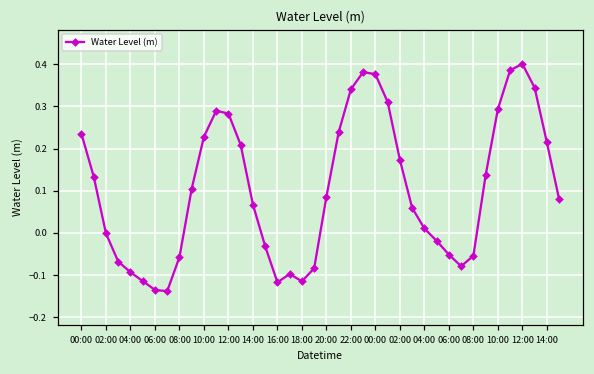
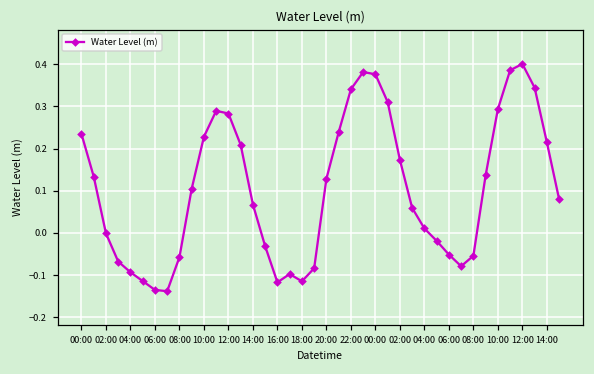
20:00: 0.09 -> 0.13
